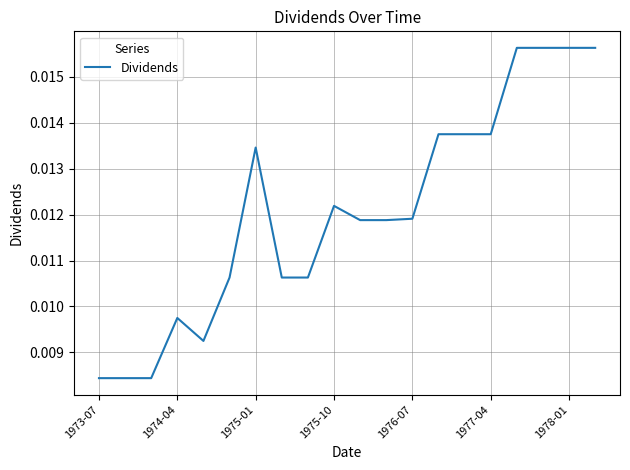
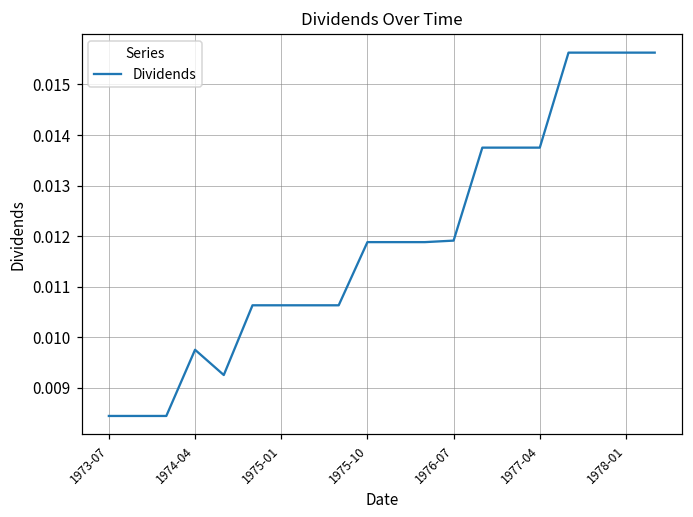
1975-01: 0.0135 -> 0.0106
1975-10: 0.0122 -> 0.0119
